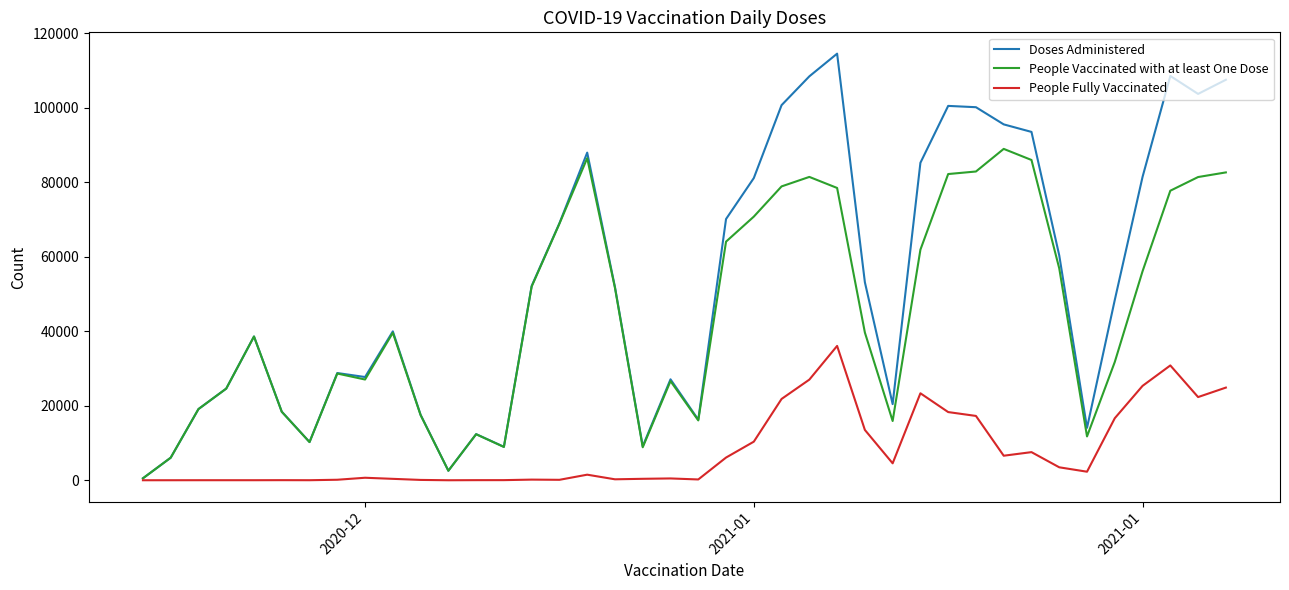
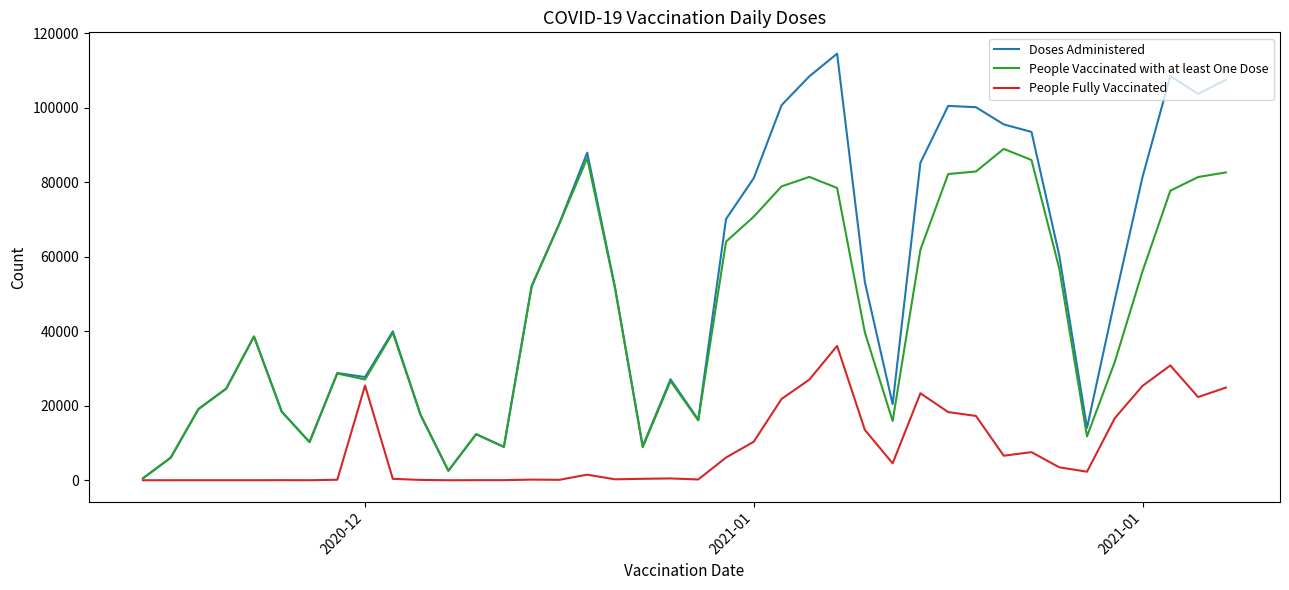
People Fully Vaccinated, 2020-12: 1000 -> 25000
